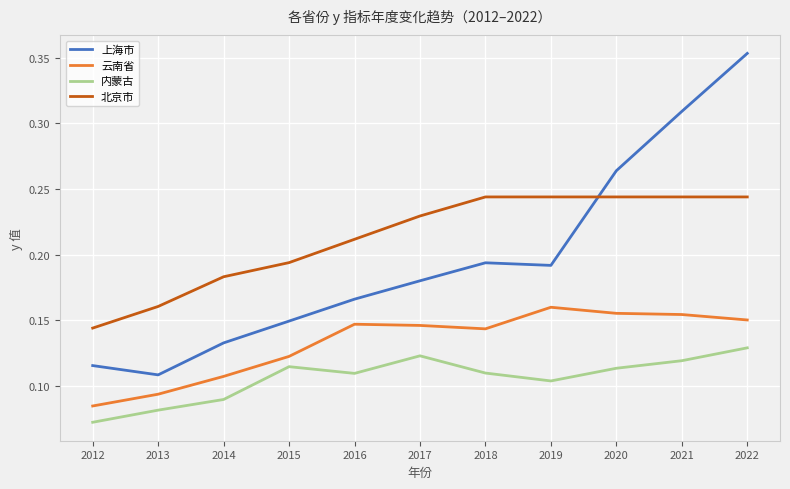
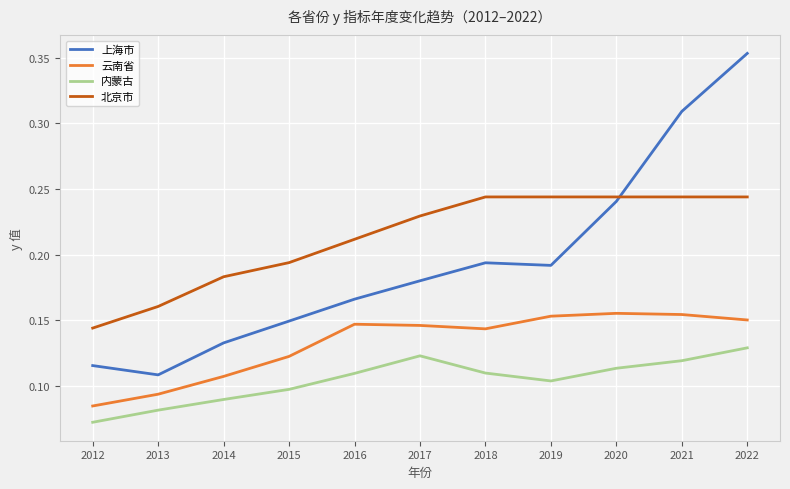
内蒙古, 2015: 0.115 -> 0.097
云南省, 2019: 0.160 -> 0.153
上海市, 2020: 0.264 -> 0.241
